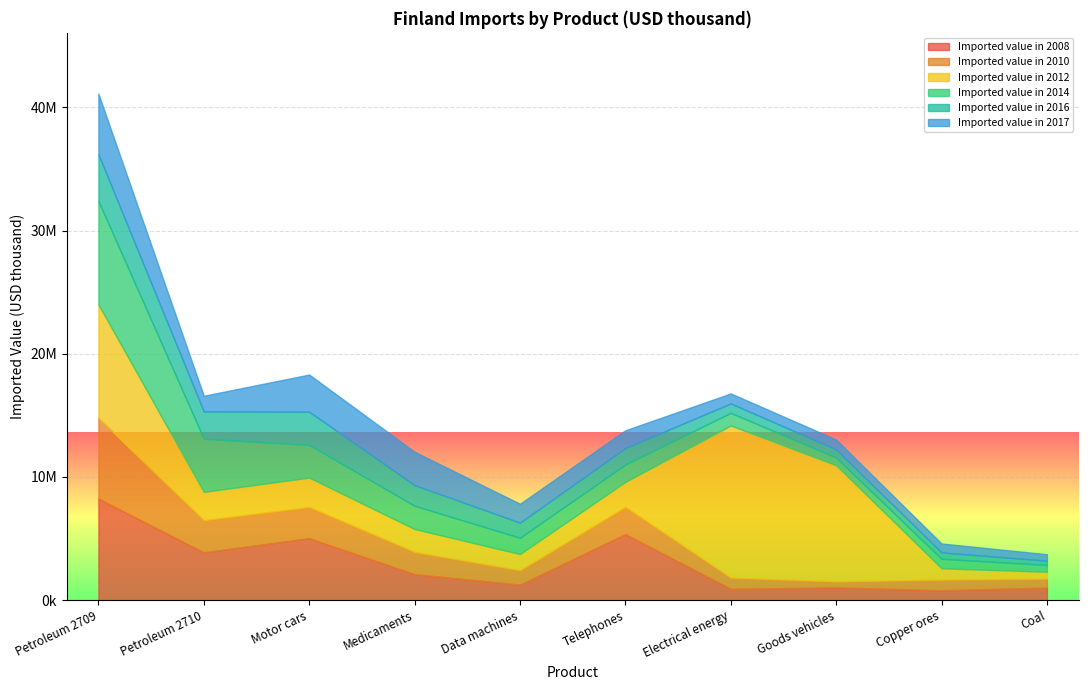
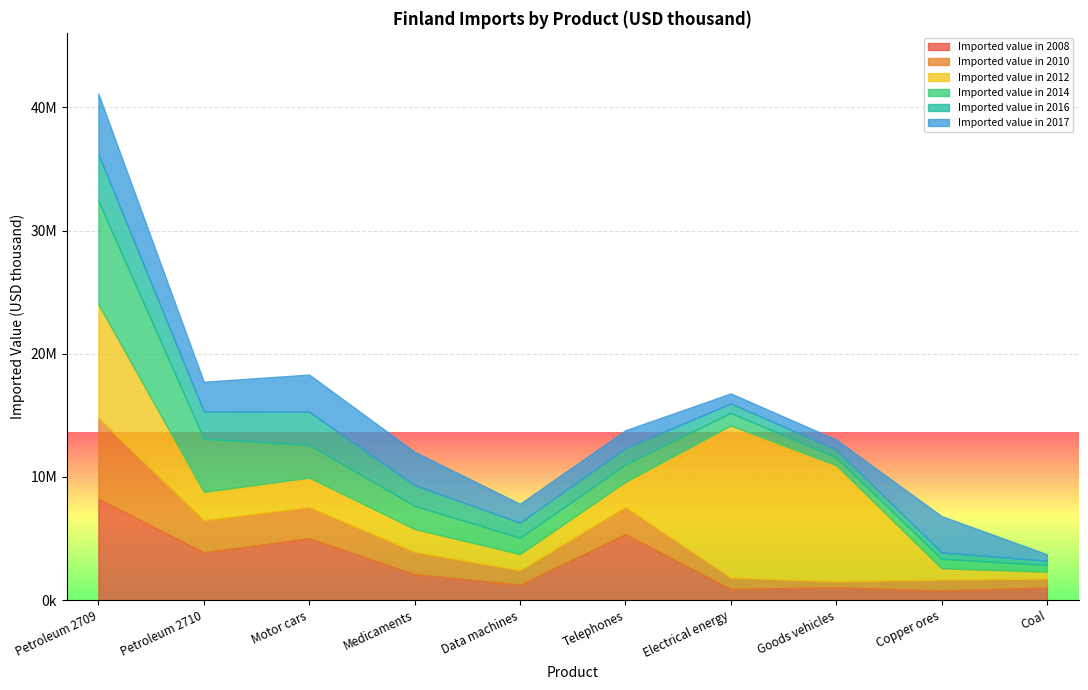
Imported value in 2017, Petroleum 2710: 1300000 -> 2400000
Imported value in 2017, Copper ores: 700000 -> 3000000
